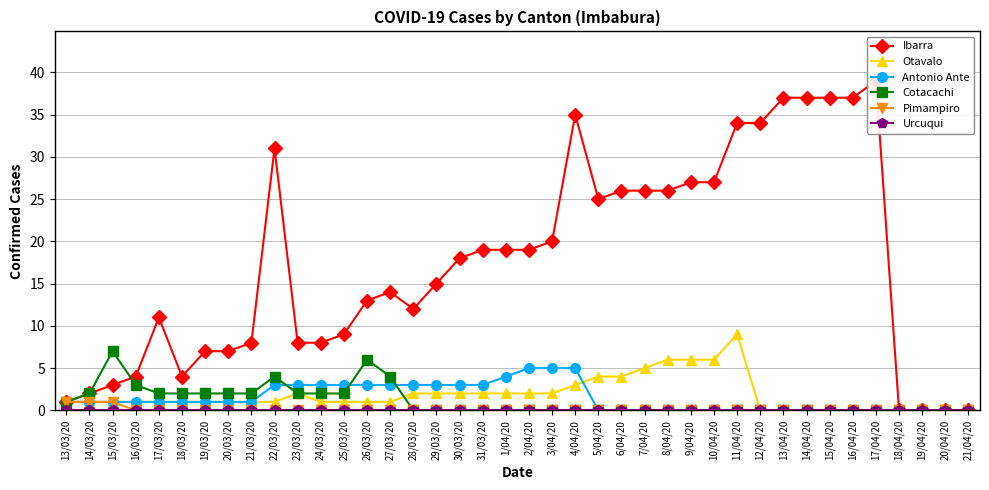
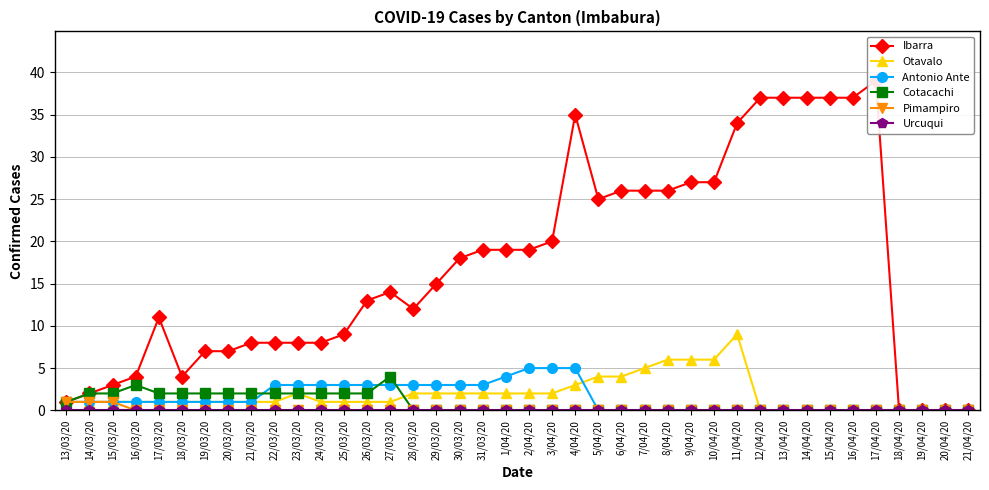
Cotacachi, 15/03/20: 7 -> 2
Ibarra, 22/03/20: 31 -> 8
Cotacachi, 22/03/20: 4 -> 2
Cotacachi, 26/03/20: 6 -> 2
Ibarra, 12/04/20: 34 -> 37
